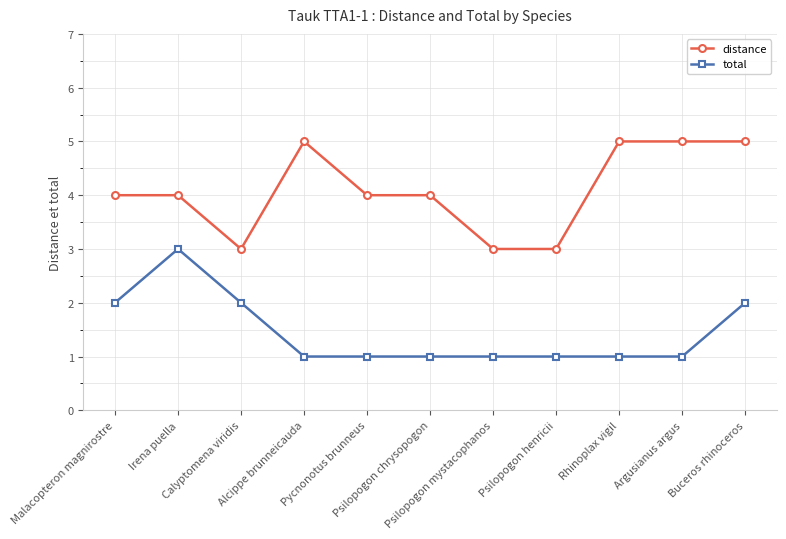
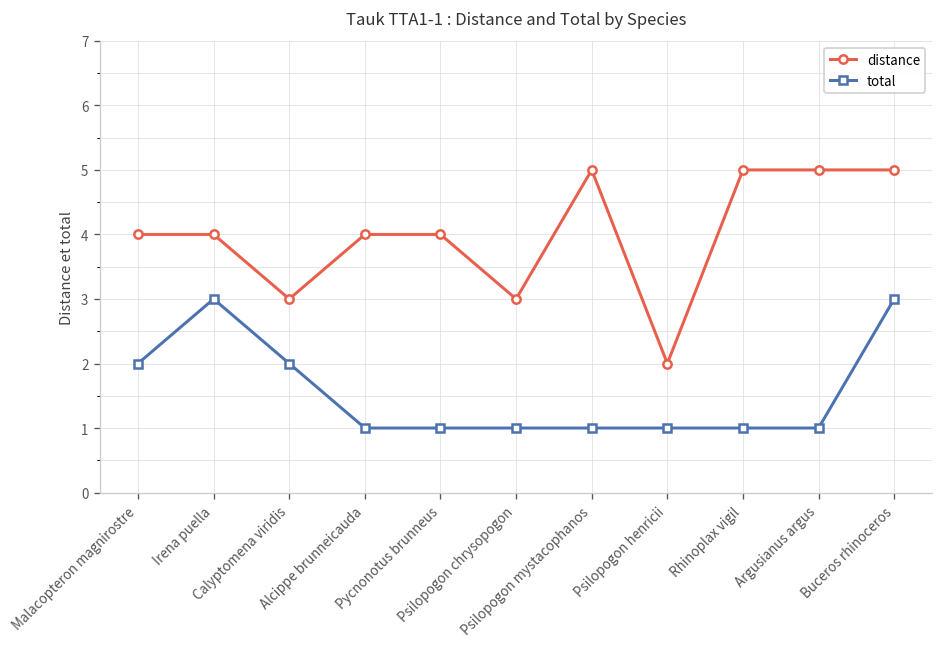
distance, Alcippe brunneicauda: 5 -> 4
distance, Psilopogon chrysopogon: 4 -> 3
distance, Psilopogon mystacophanos: 3 -> 5
distance, Psilopogon henricii: 3 -> 2
total, Buceros rhinoceros: 2 -> 3
